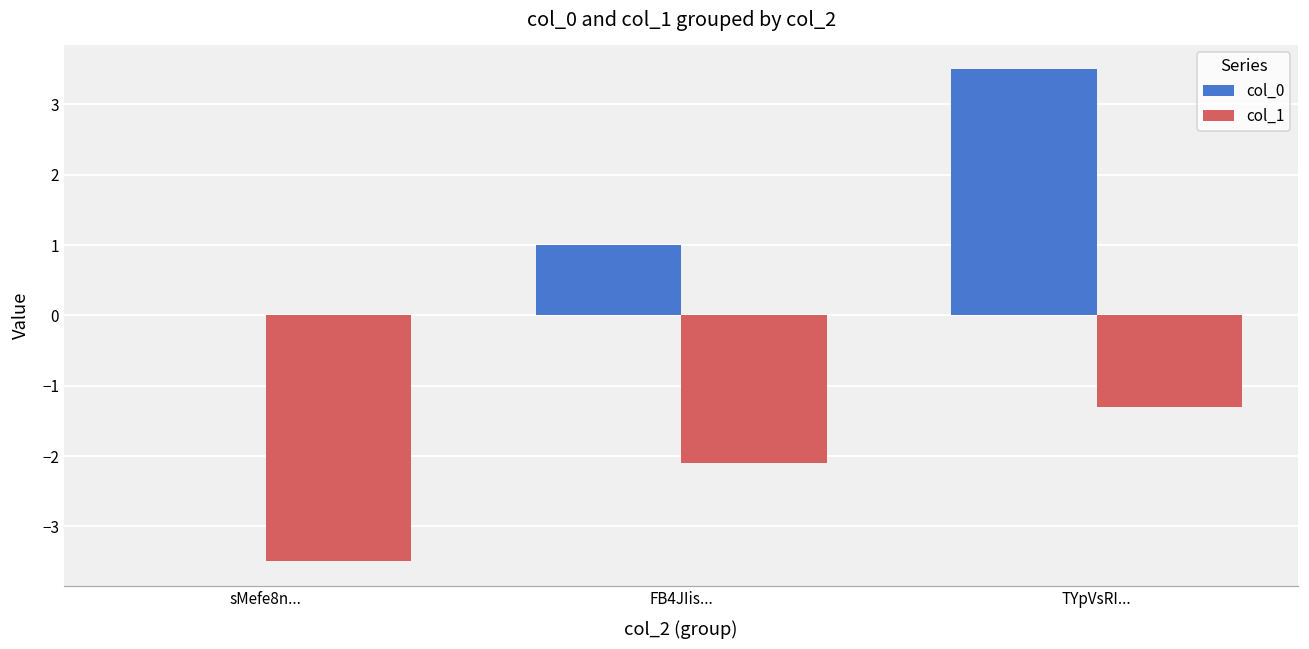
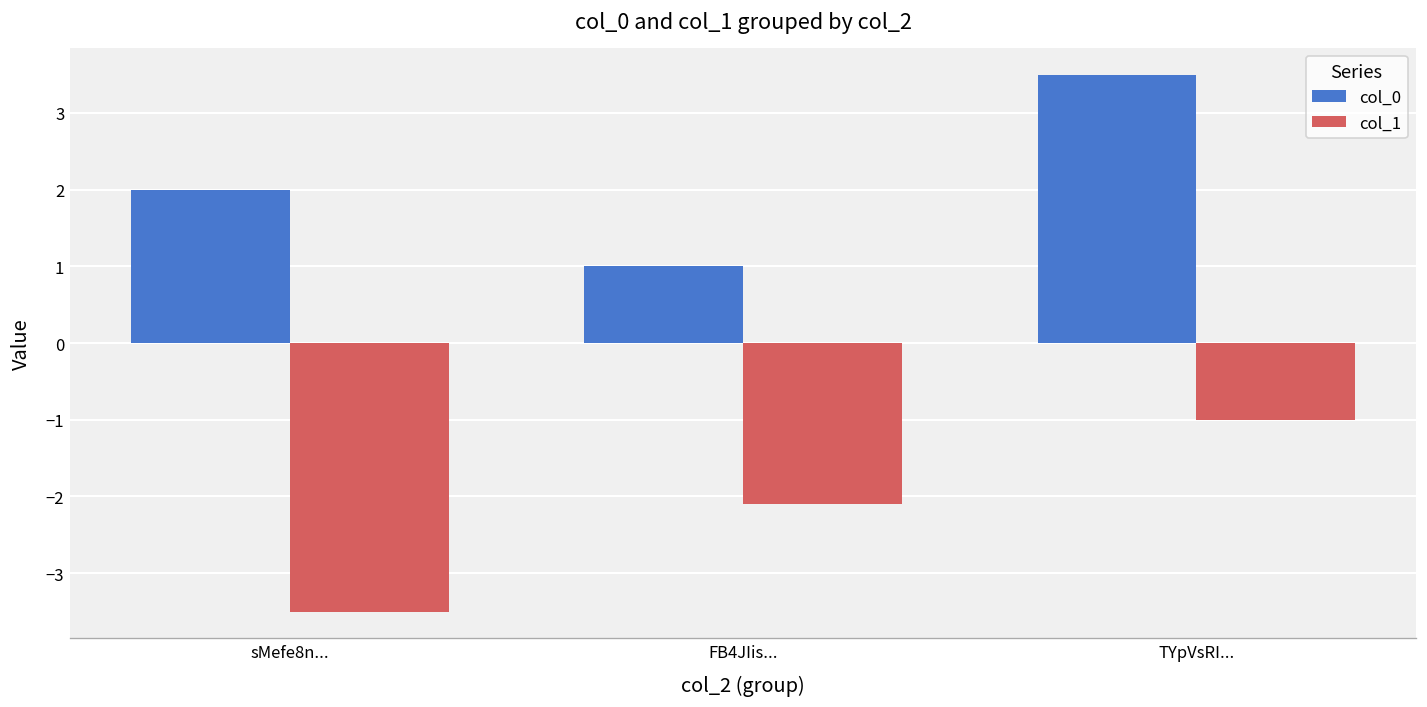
col_0, sMefe8n...: 0 -> 2
col_1, TYpVsRI...: -1.3 -> -1.0
